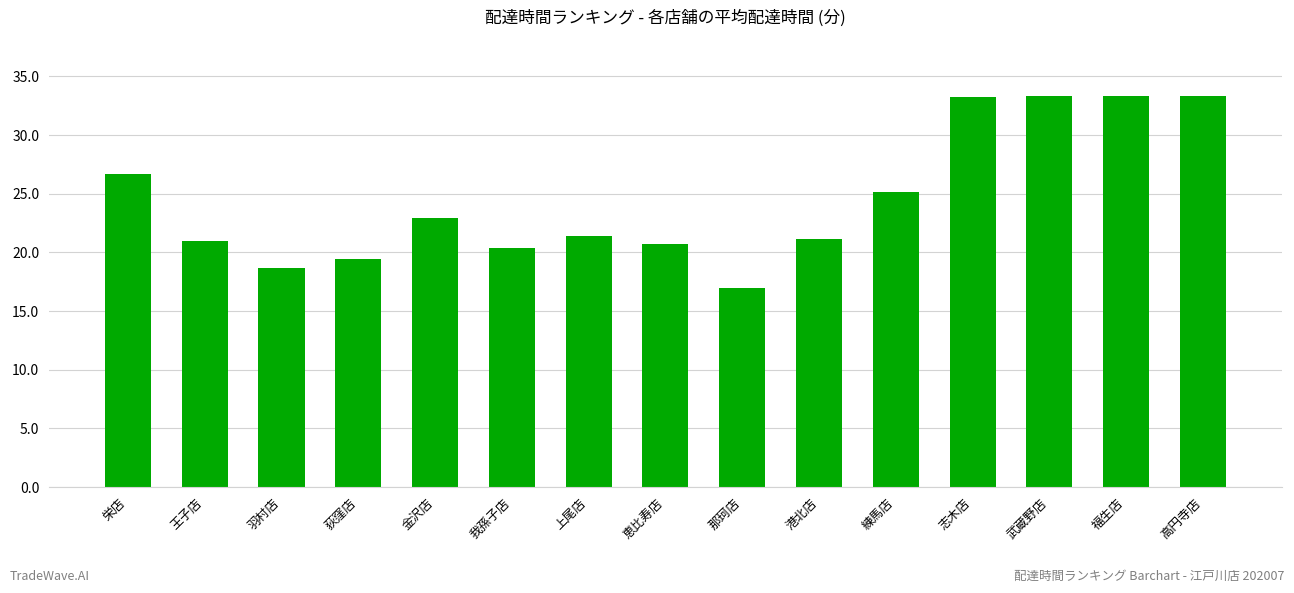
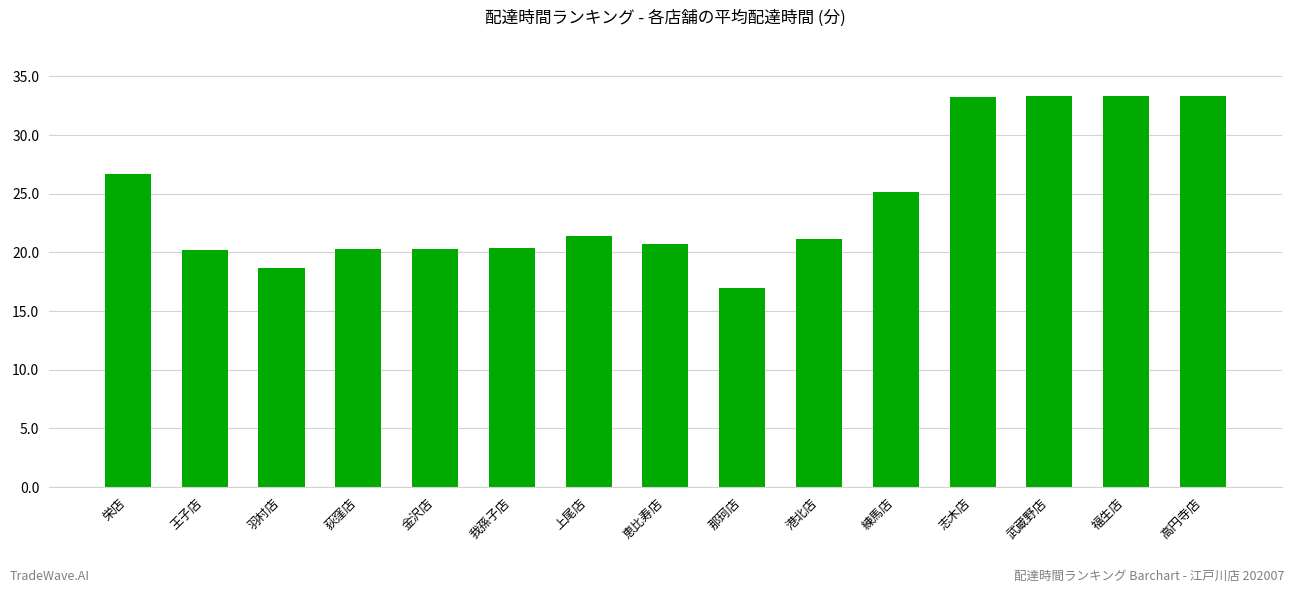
王子店: 21.0 -> 20.2
荻窪店: 19.4 -> 20.3
金沢店: 22.9 -> 20.3
